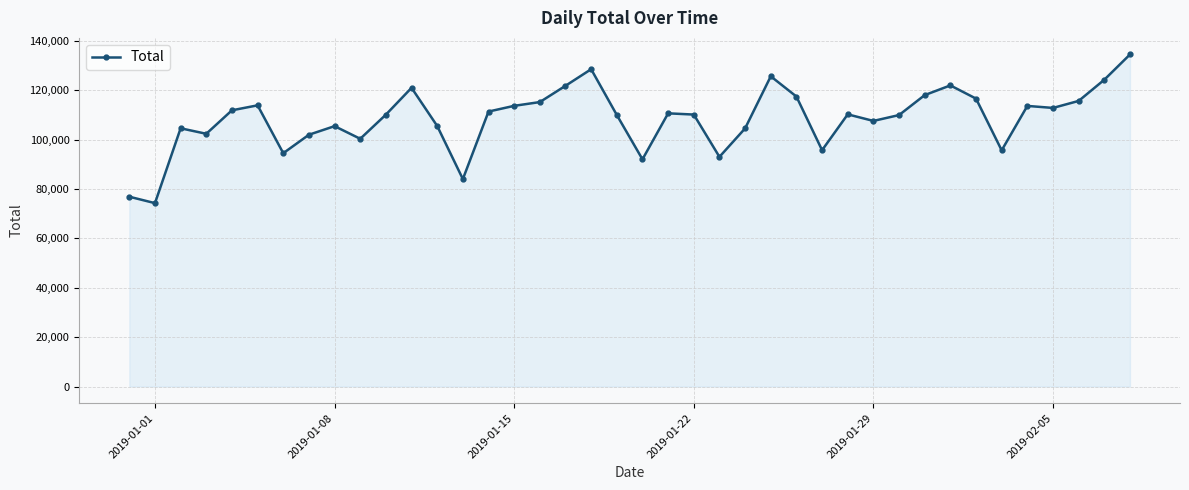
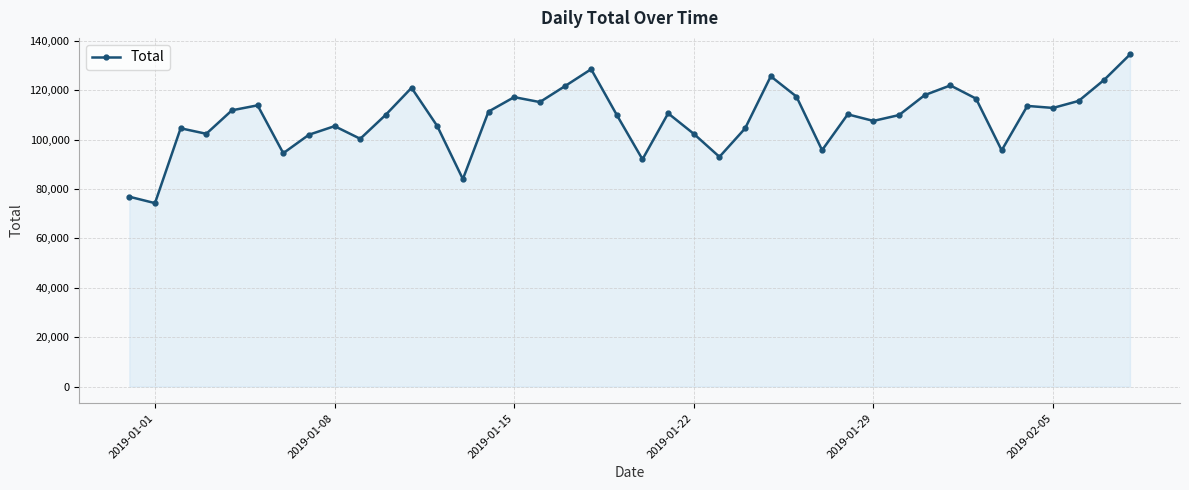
2019-01-15: 114,000 -> 117,000
2019-01-22: 110,000 -> 102,000
